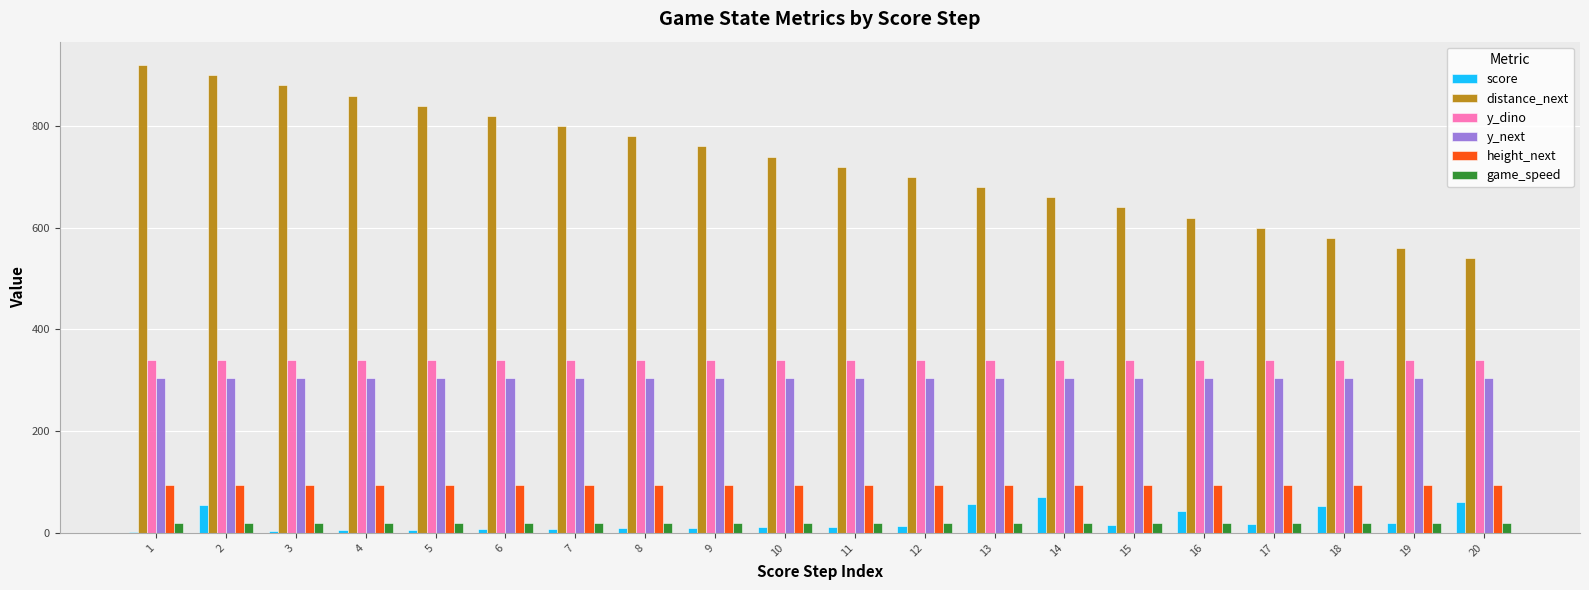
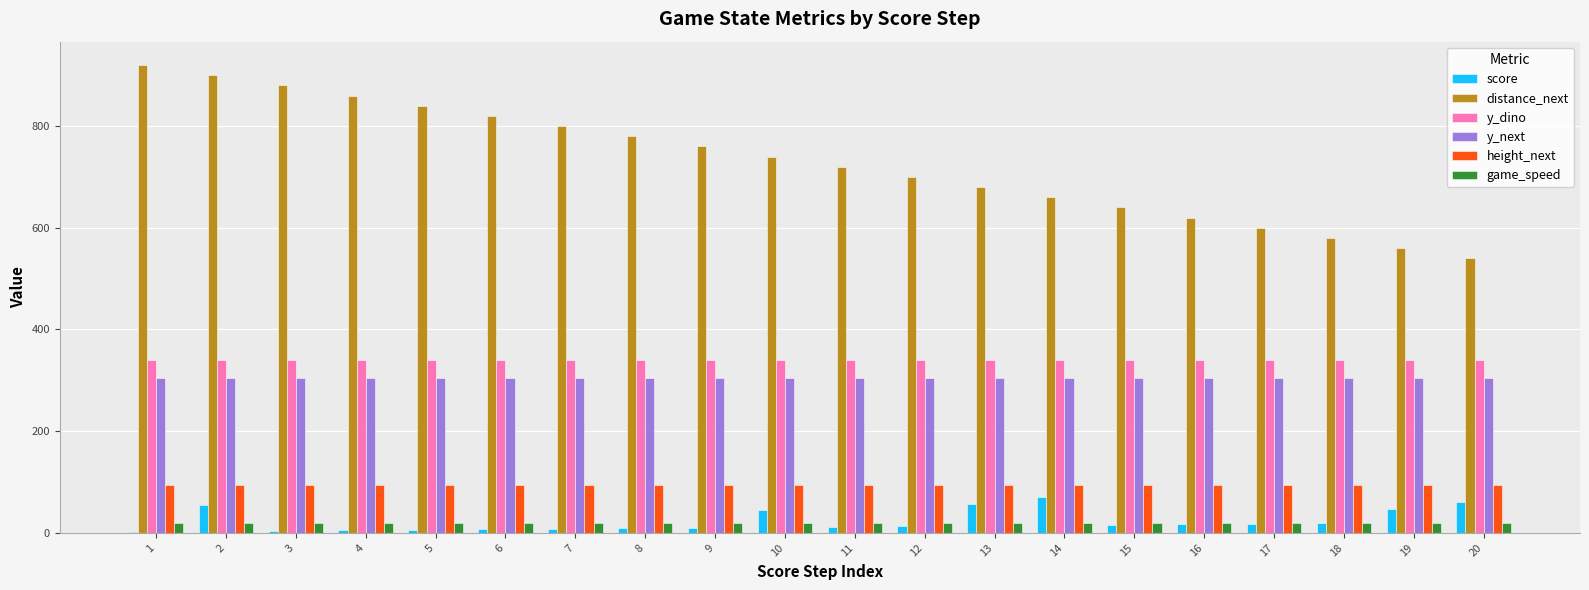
score, 10: 10 -> 50
score, 16: 40 -> 20
score, 18: 50 -> 20
score, 19: 20 -> 50
